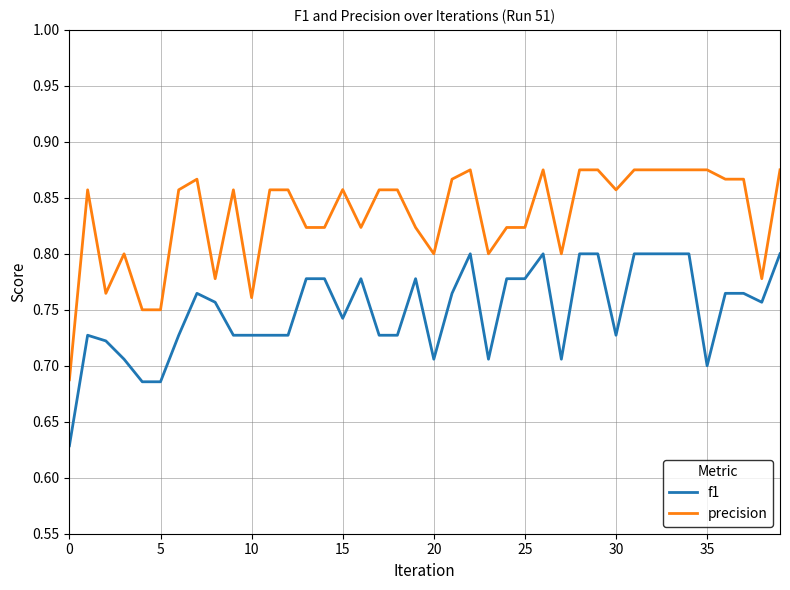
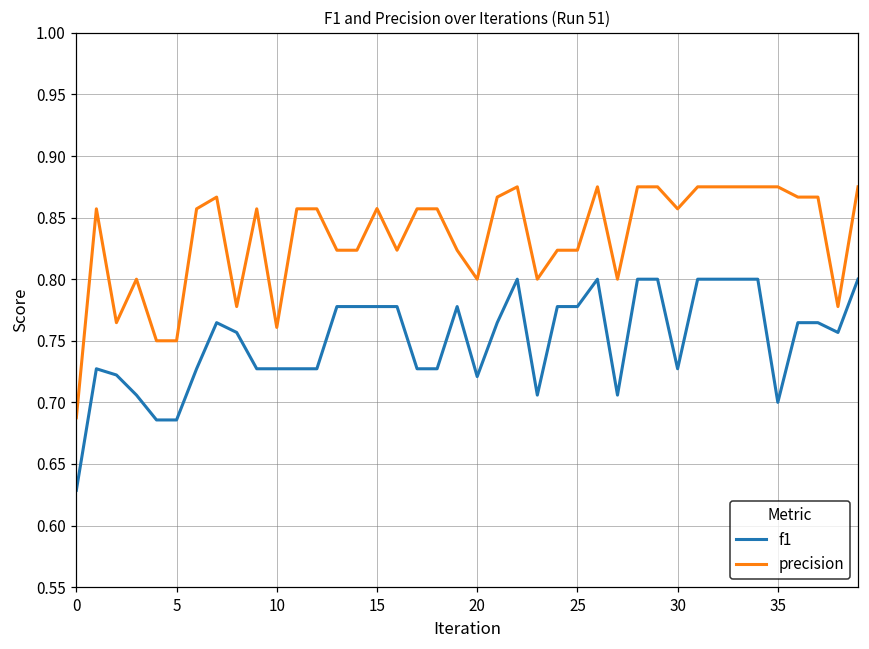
f1, 15: 0.742 -> 0.778
f1, 20: 0.706 -> 0.721
